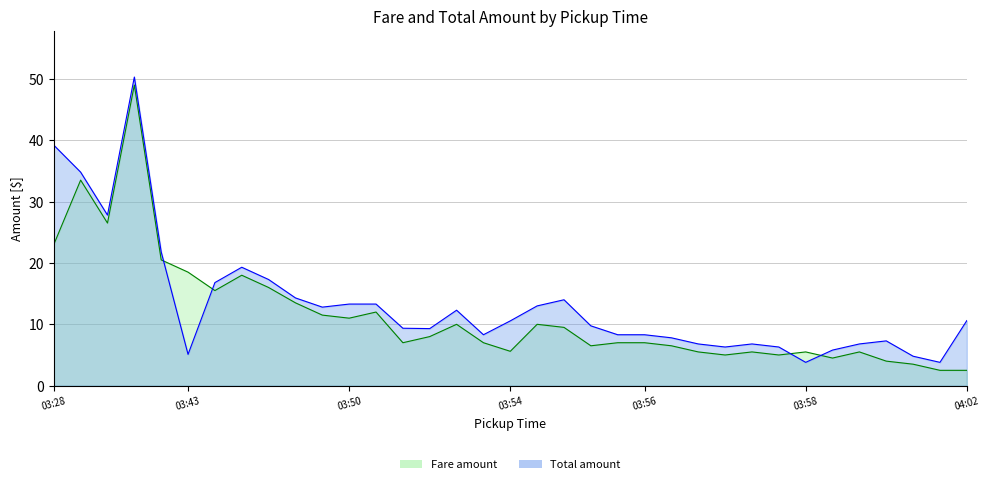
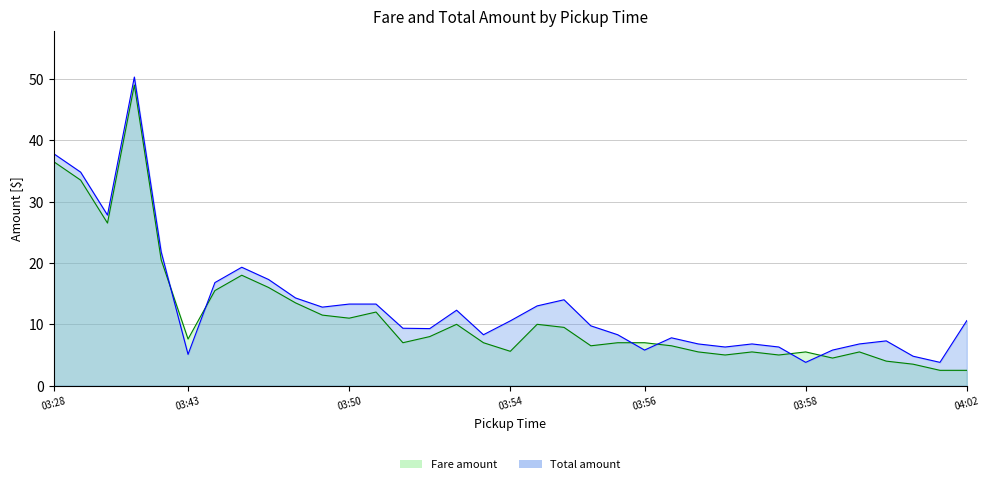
Fare amount, 03:28: 23 -> 37
Total amount, 03:28: 39 -> 38
Fare amount, 03:43: 19 -> 8
Total amount, 03:56: 8 -> 6
